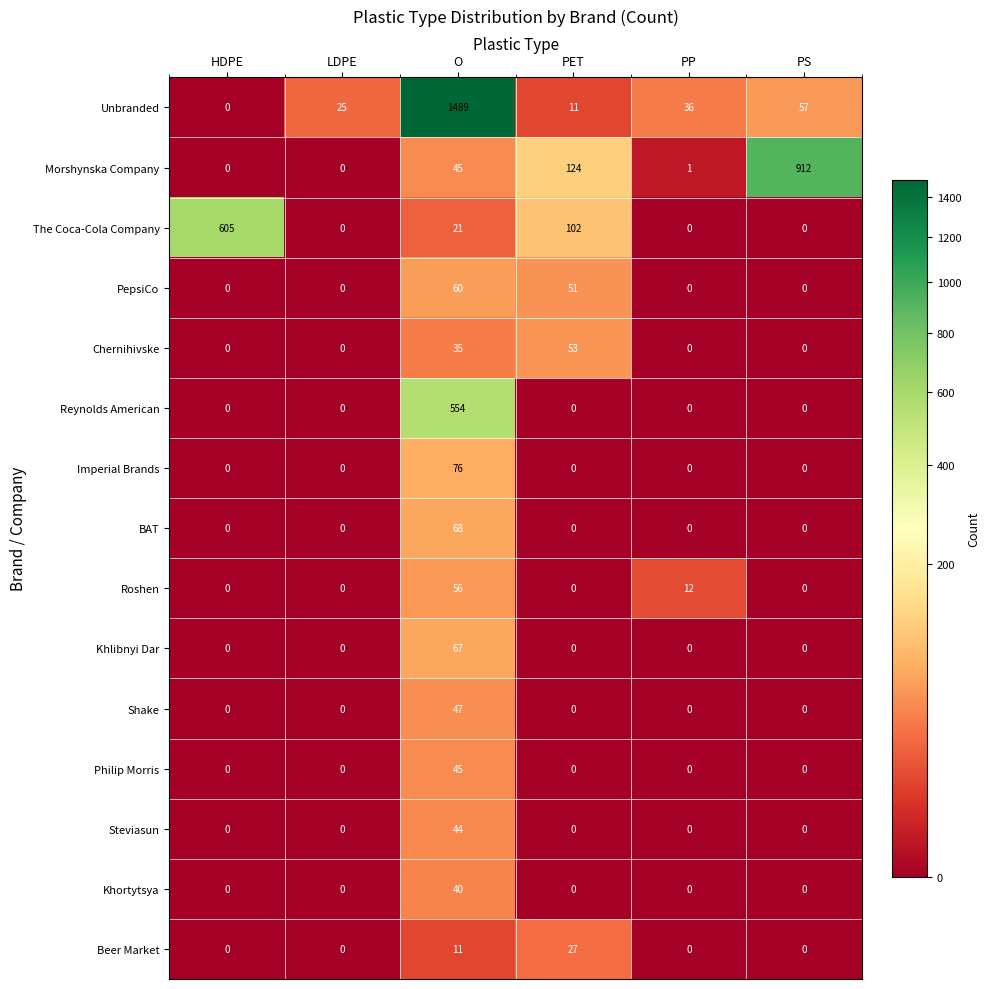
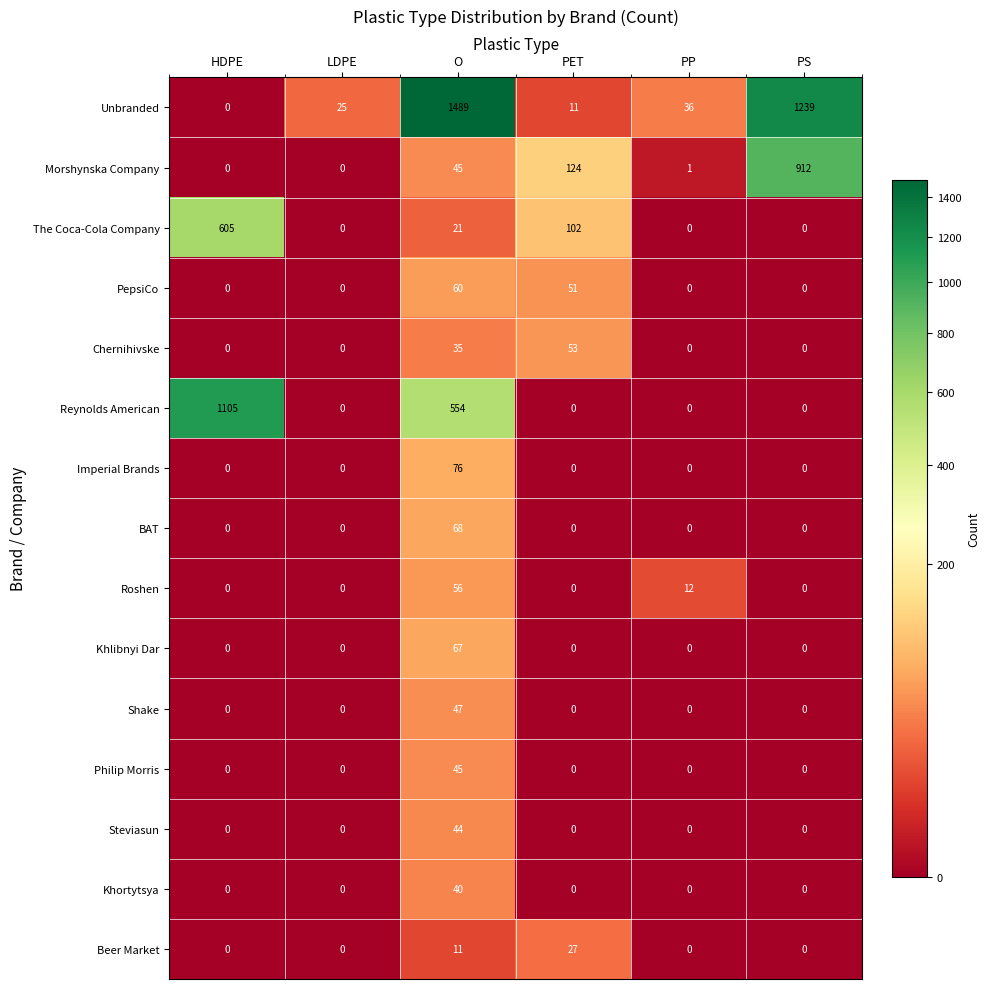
Unbranded, PS: 57 -> 1239
Reynolds American, HDPE: 0 -> 1105
